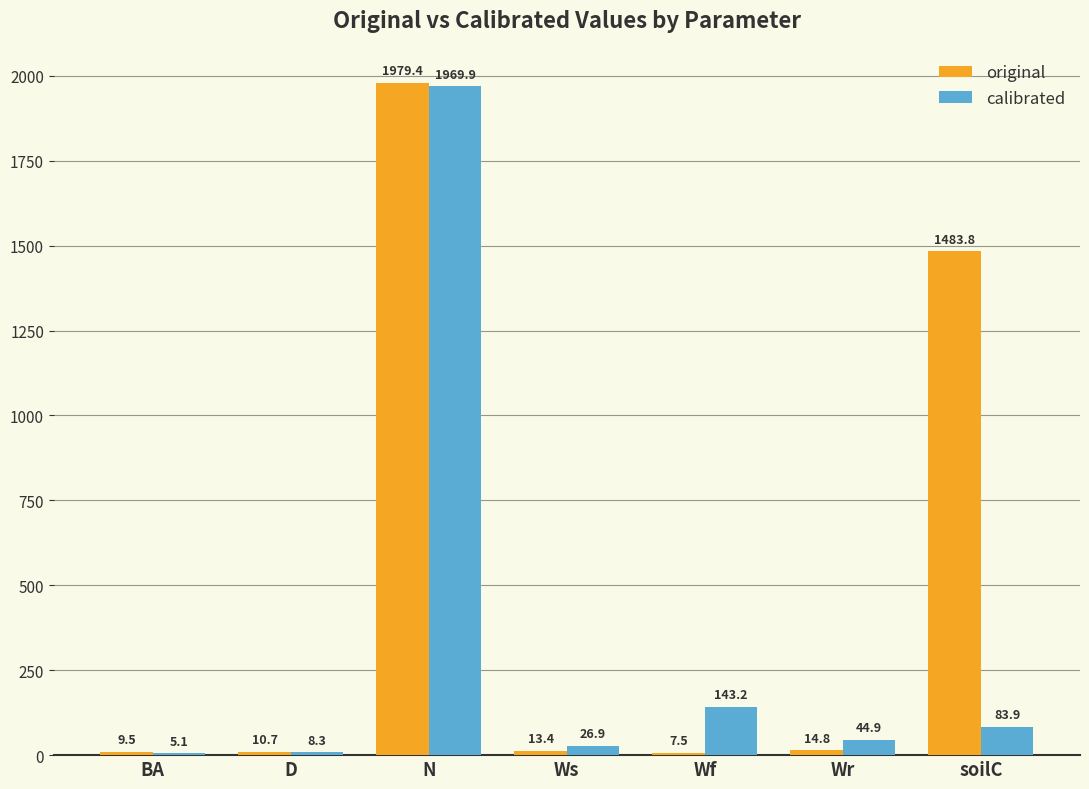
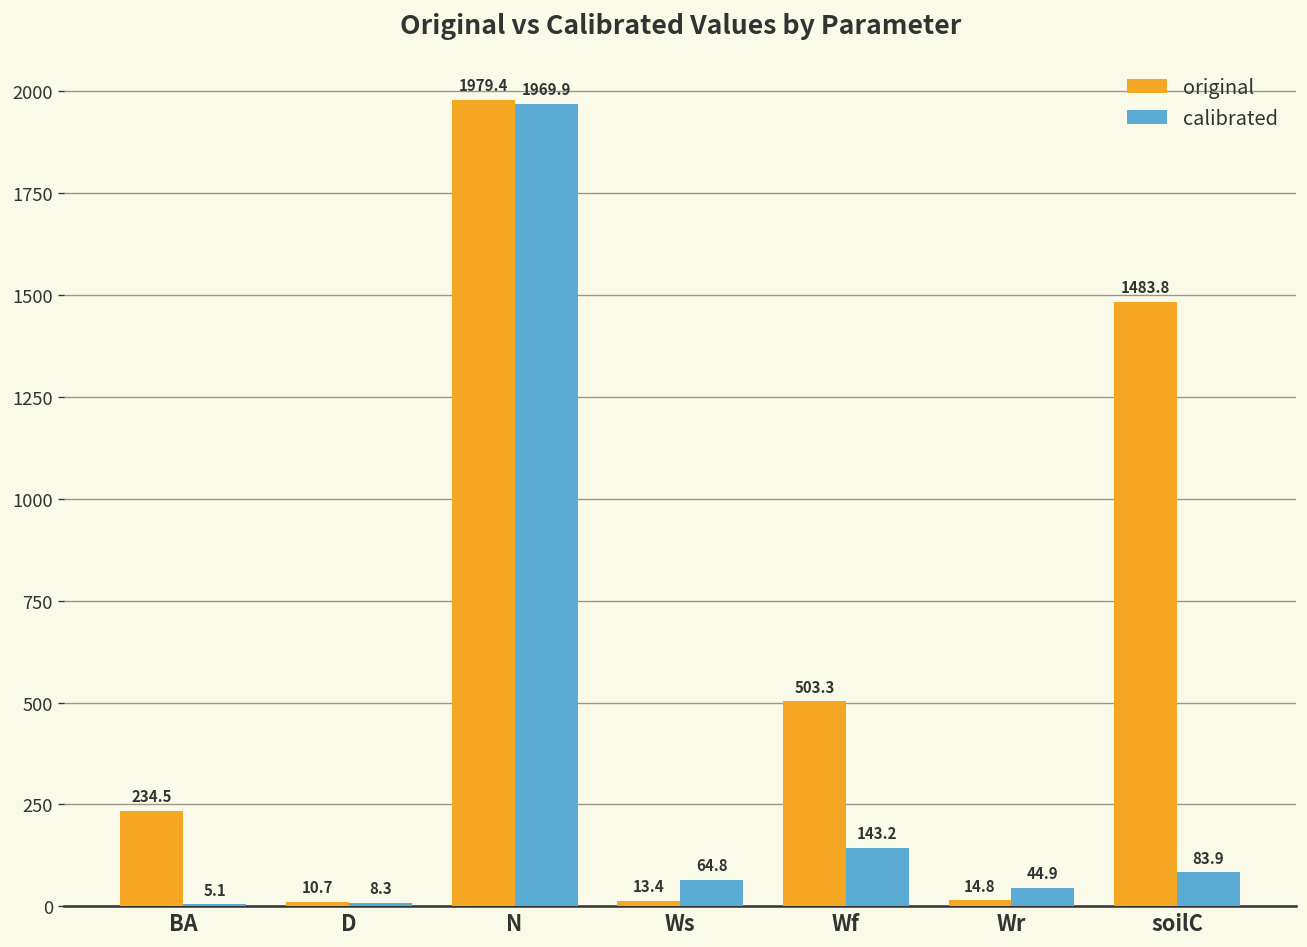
original, BA: 9.5 -> 234.5
calibrated, Ws: 26.9 -> 64.8
original, Wf: 7.5 -> 503.3
